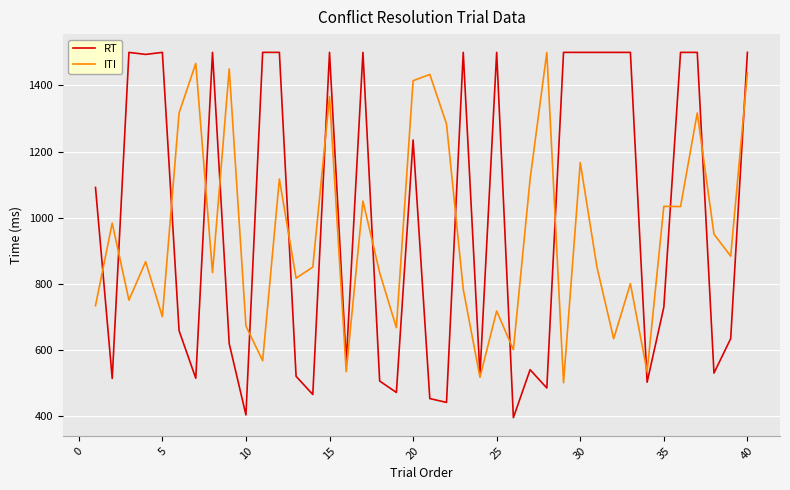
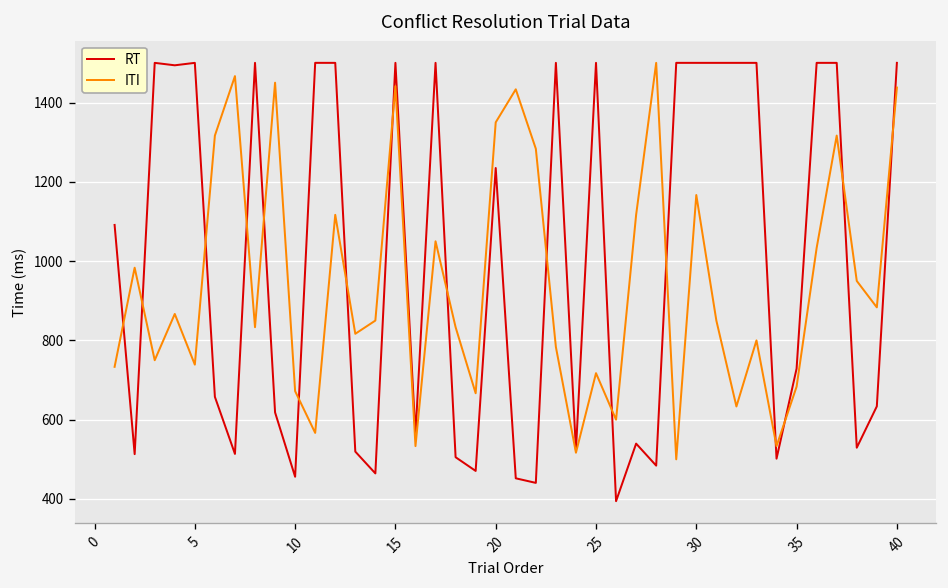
ITI, 5: 700 -> 740
RT, 10: 400 -> 460
ITI, 15: 1370 -> 1440
ITI, 20: 1410 -> 1350
ITI, 35: 1030 -> 680
